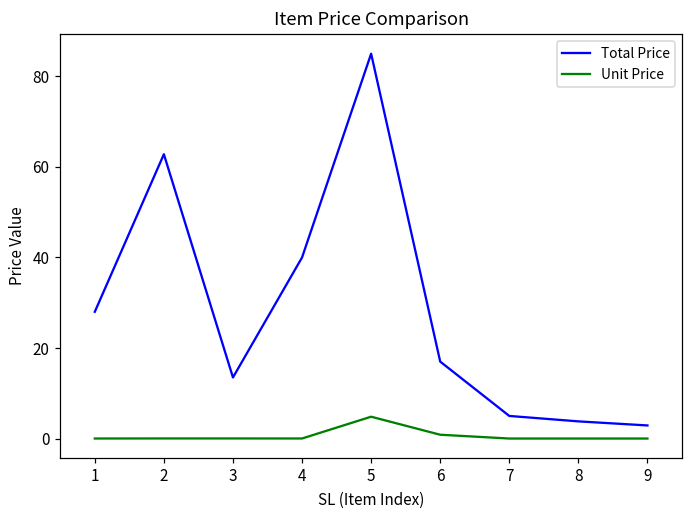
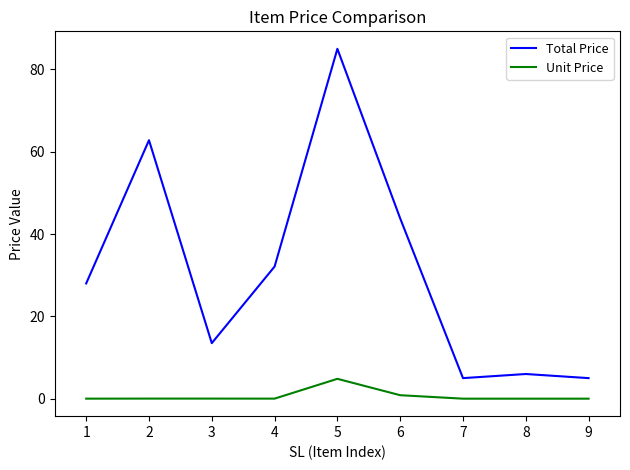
Total Price, 4: 40 -> 32
Total Price, 6: 17 -> 44
Total Price, 8: 4 -> 6
Total Price, 9: 3 -> 5
